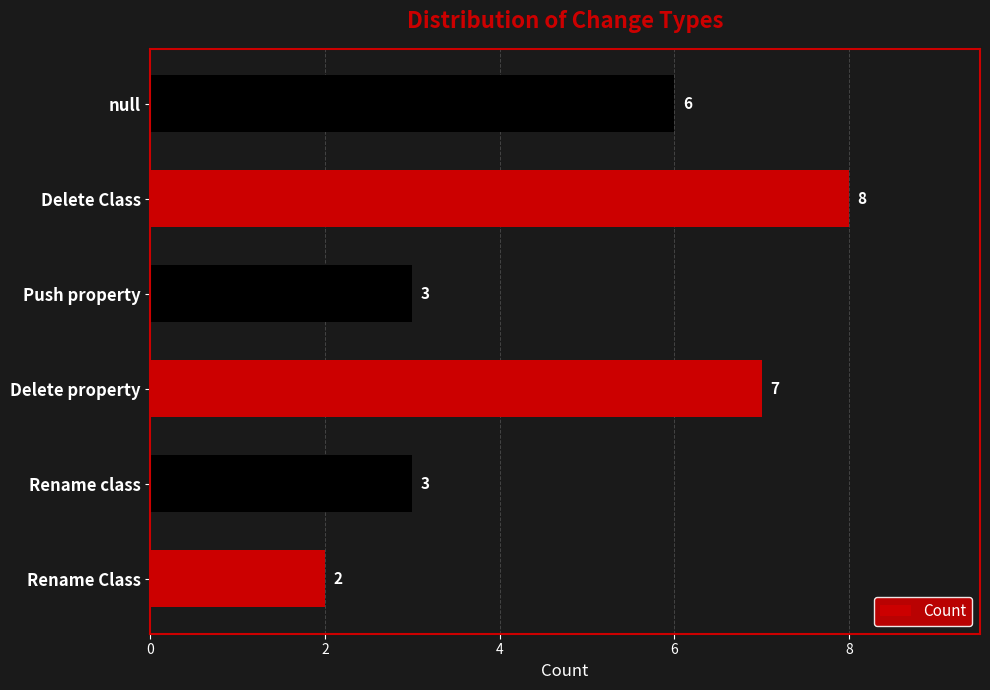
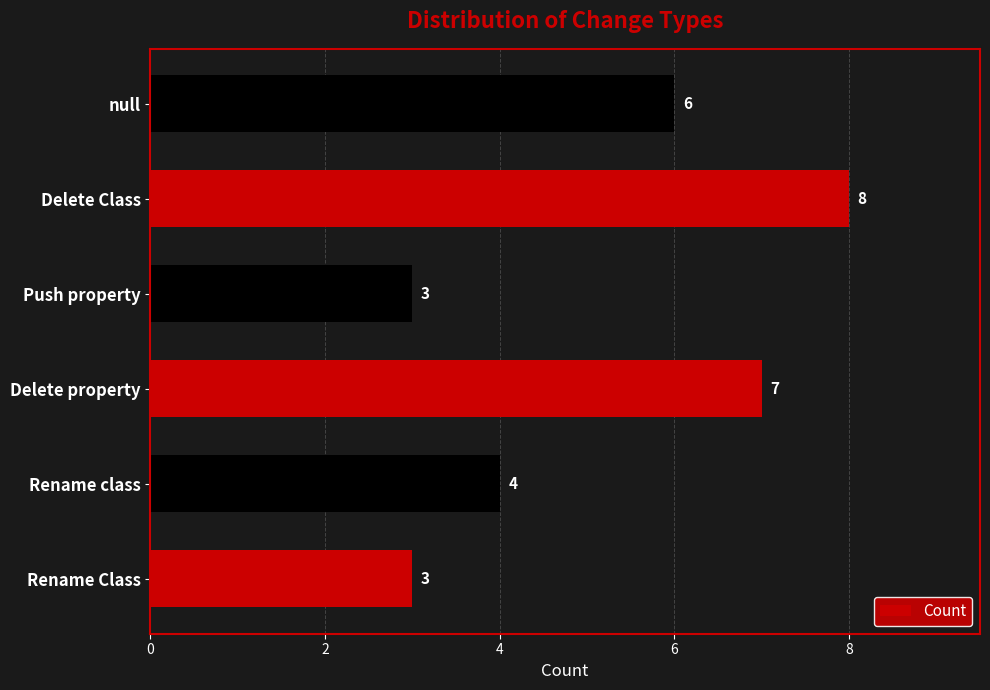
Rename class: 3 -> 4
Rename Class: 2 -> 3
